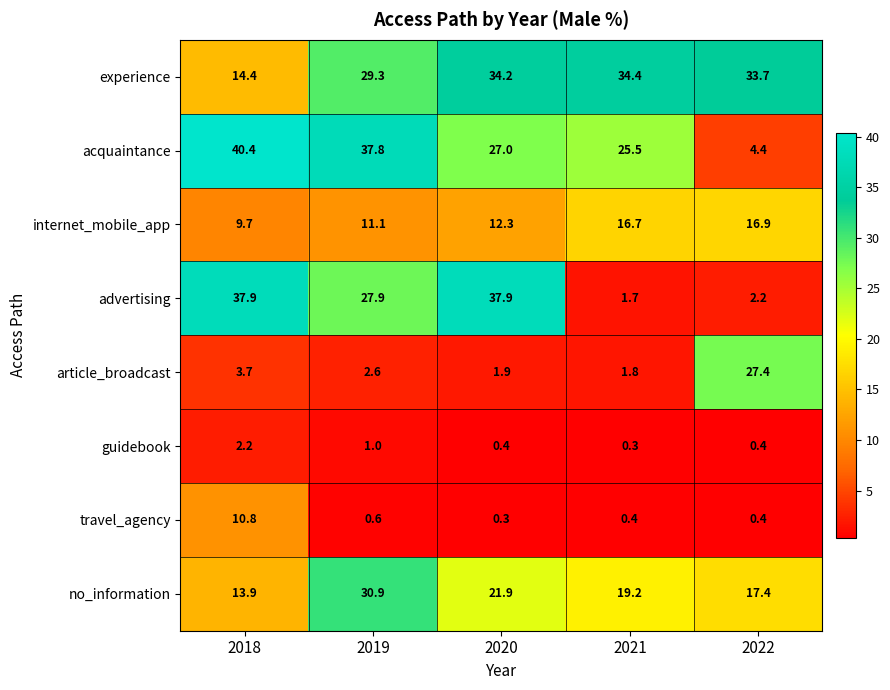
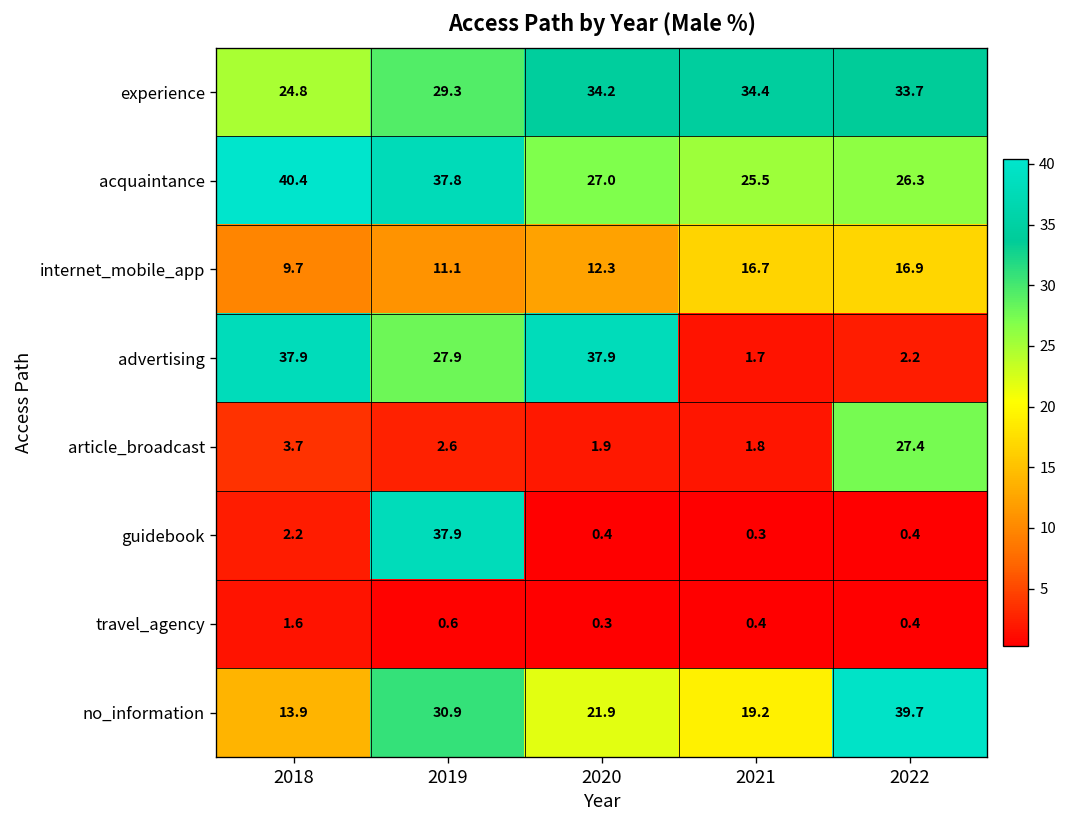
experience, 2018: 14.4 -> 24.8
acquaintance, 2022: 4.4 -> 26.3
guidebook, 2019: 1.0 -> 37.9
travel_agency, 2018: 10.8 -> 1.6
no_information, 2022: 17.4 -> 39.7
